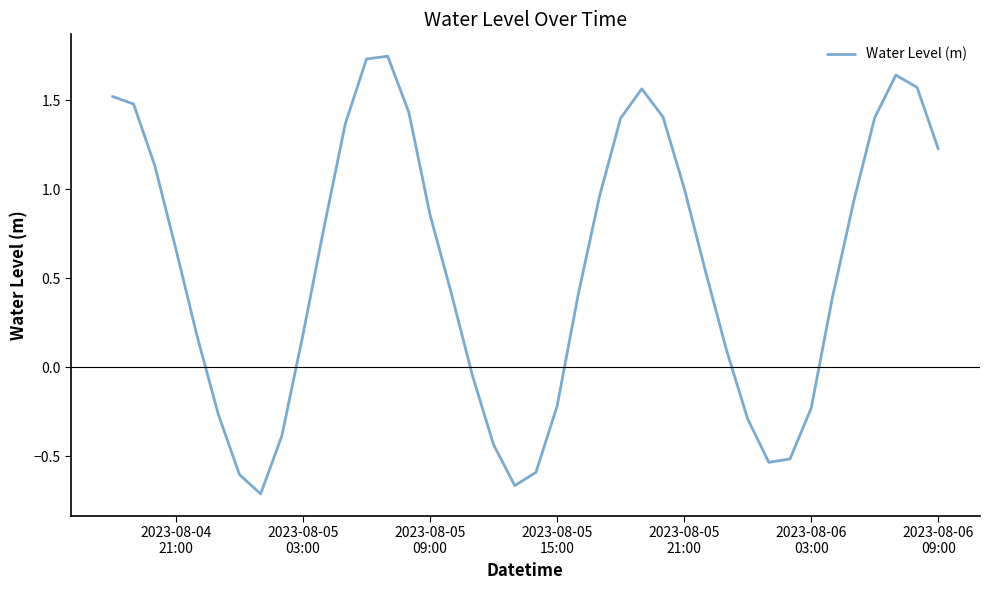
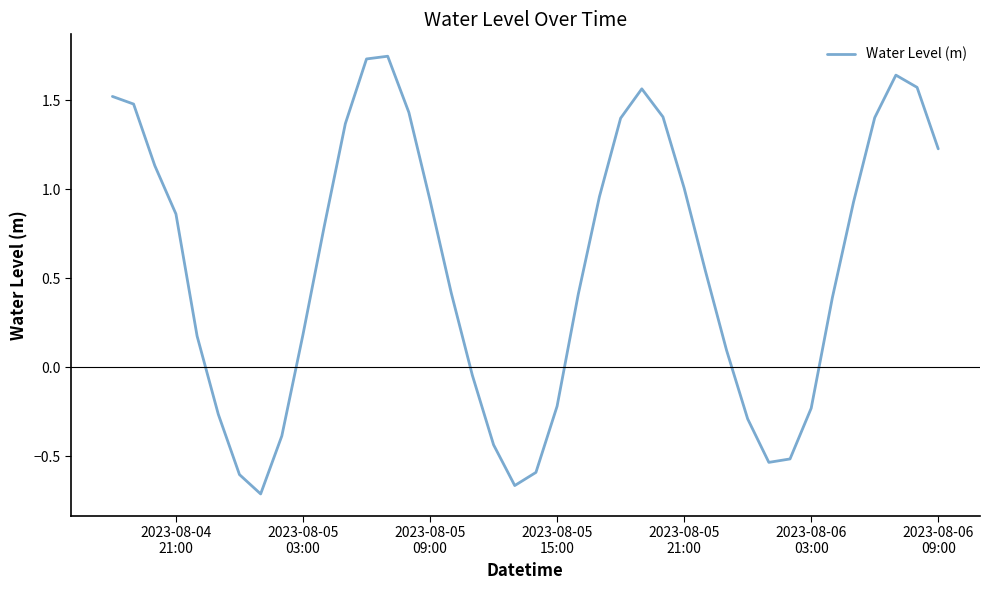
2023-08-04 21:00: 0.66 -> 0.86
2023-08-05 09:00: 0.86 -> 0.94
